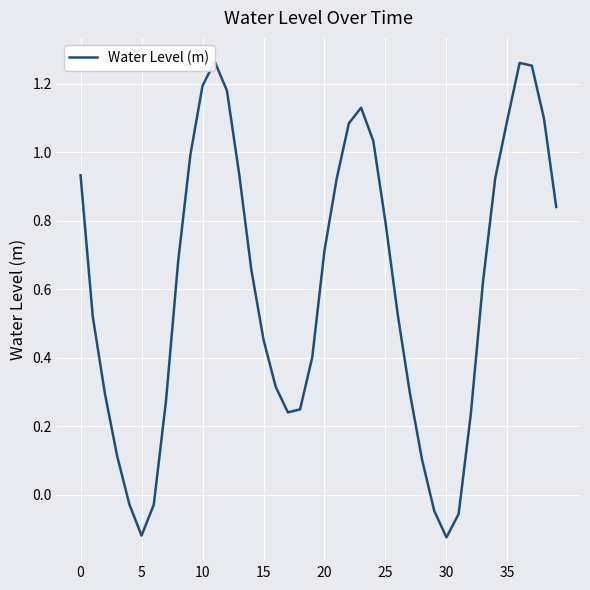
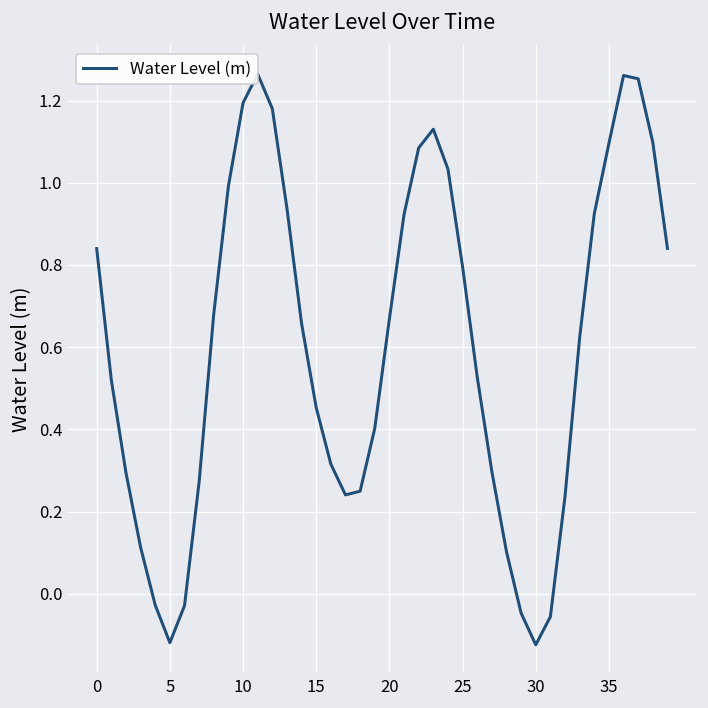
0: 0.93 -> 0.84
20: 0.71 -> 0.67
